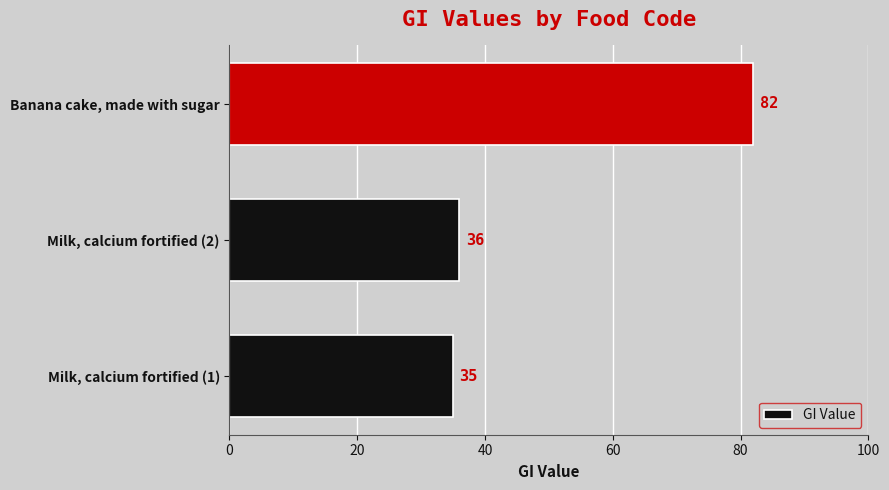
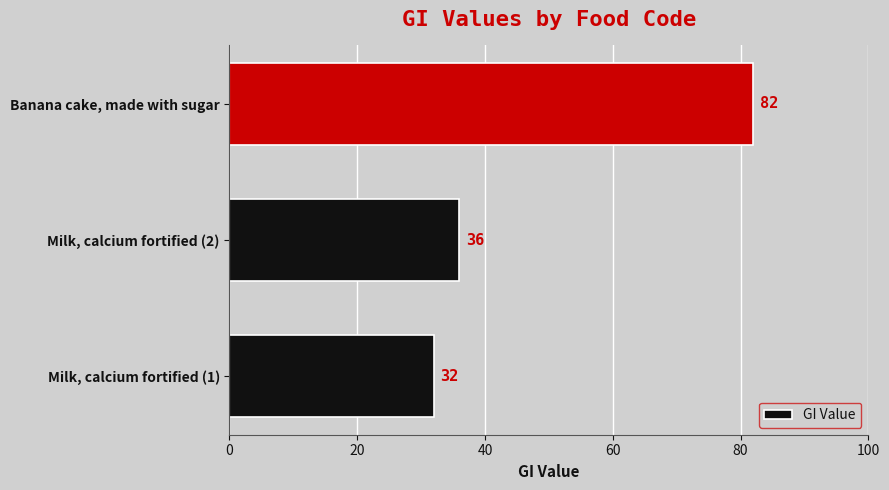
Milk, calcium fortified (1): 35 -> 32
